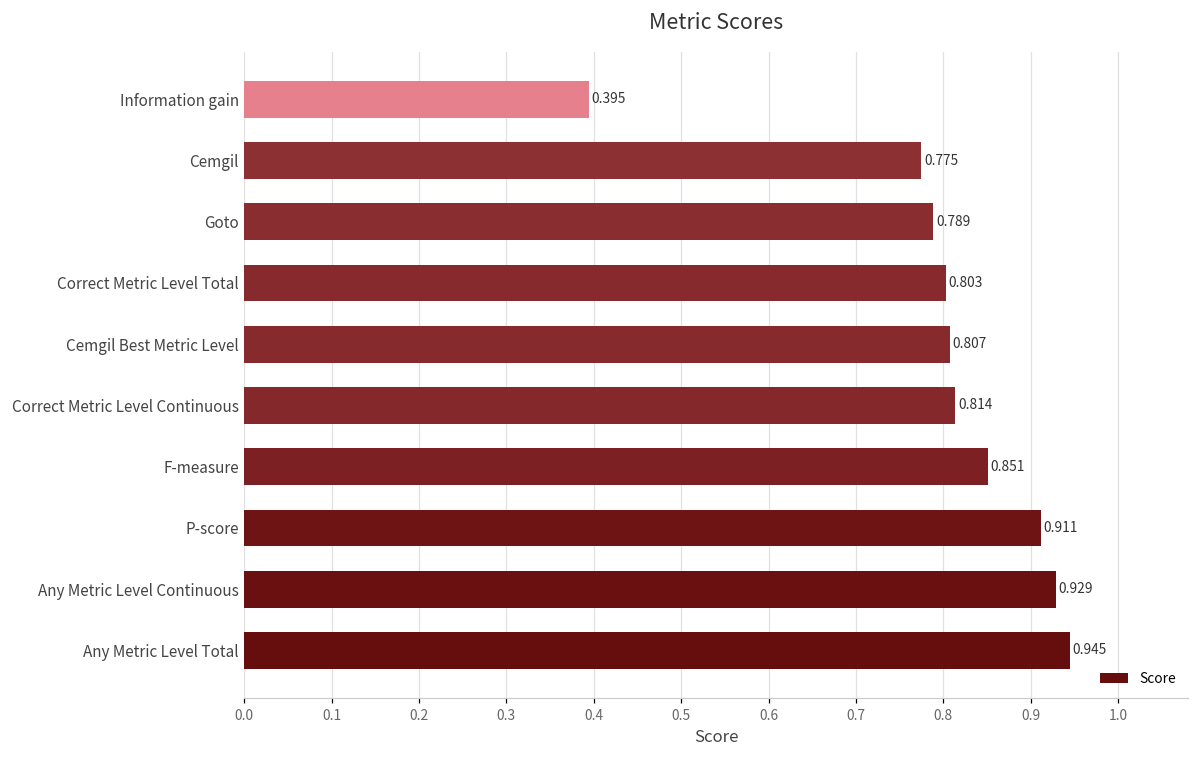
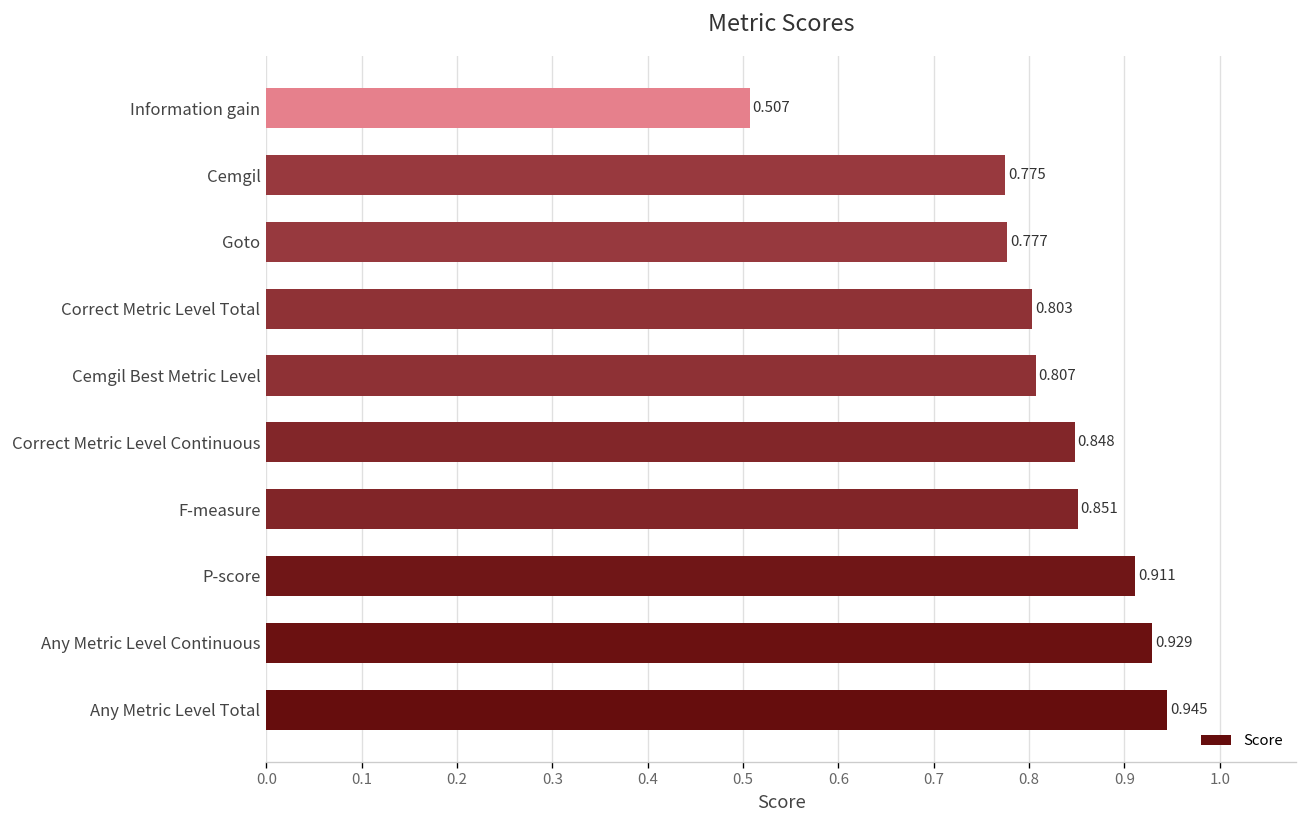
Information gain: 0.395 -> 0.507
Goto: 0.789 -> 0.777
Correct Metric Level Continuous: 0.814 -> 0.848
